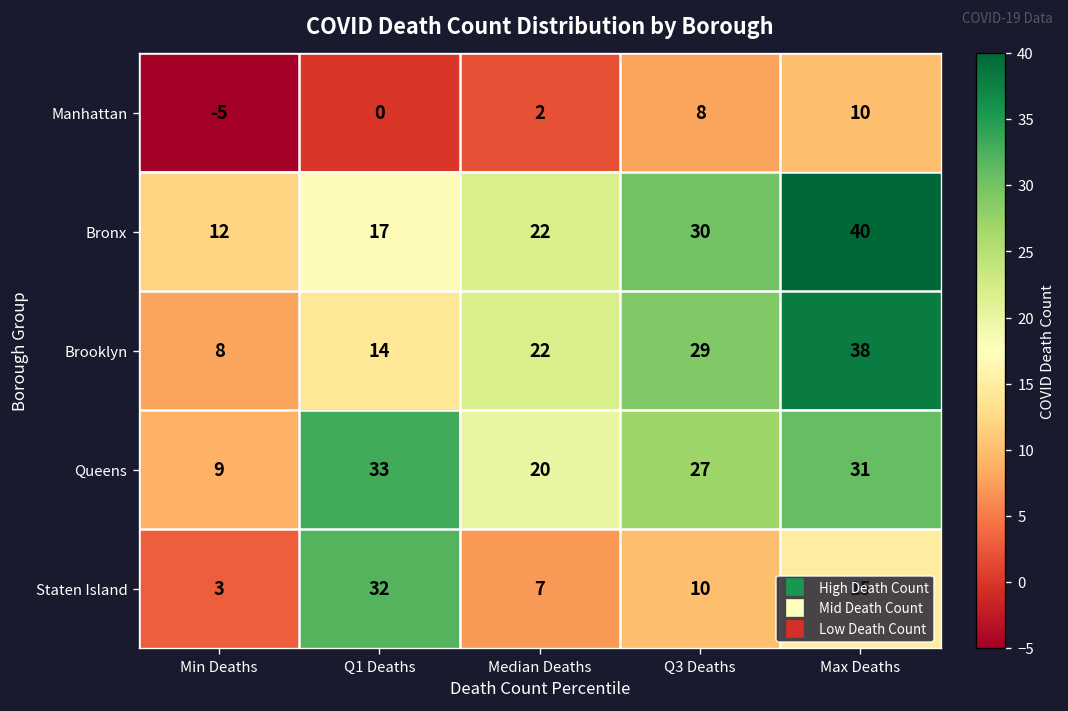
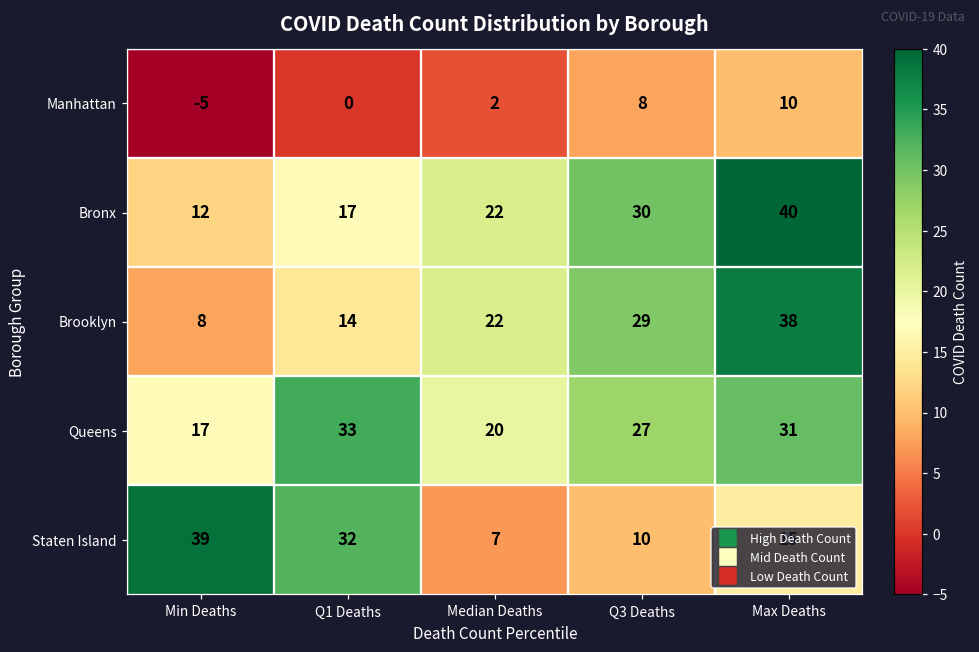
Queens, Min Deaths: 9 -> 17
Staten Island, Min Deaths: 3 -> 39
